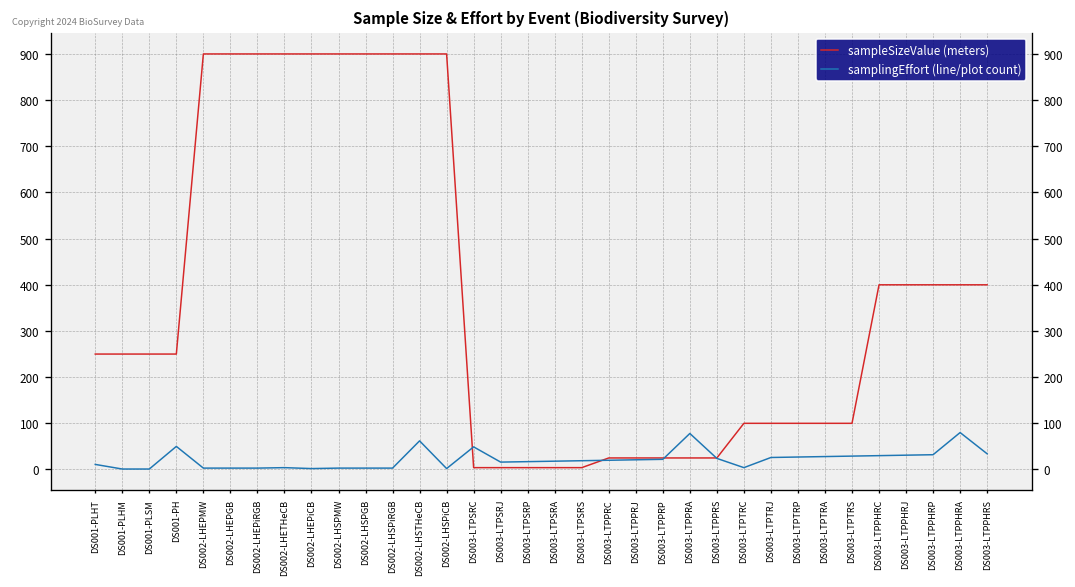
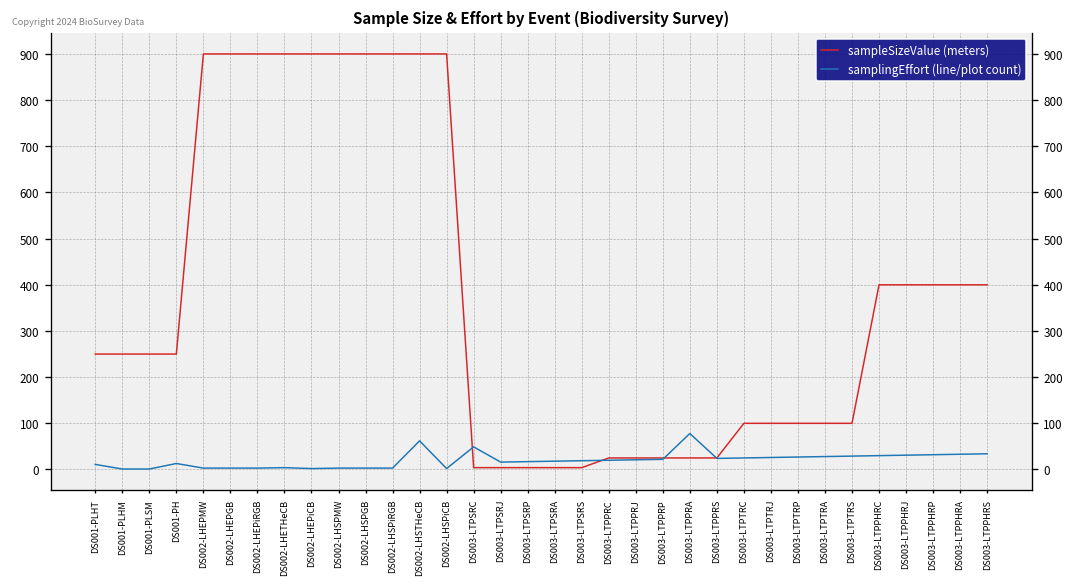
samplingEffort (line/plot count), DS001-PH: 50 -> 10
samplingEffort (line/plot count), DS003-LTPTRC: 0 -> 30
samplingEffort (line/plot count), DS003-LTPPHRA: 80 -> 30
